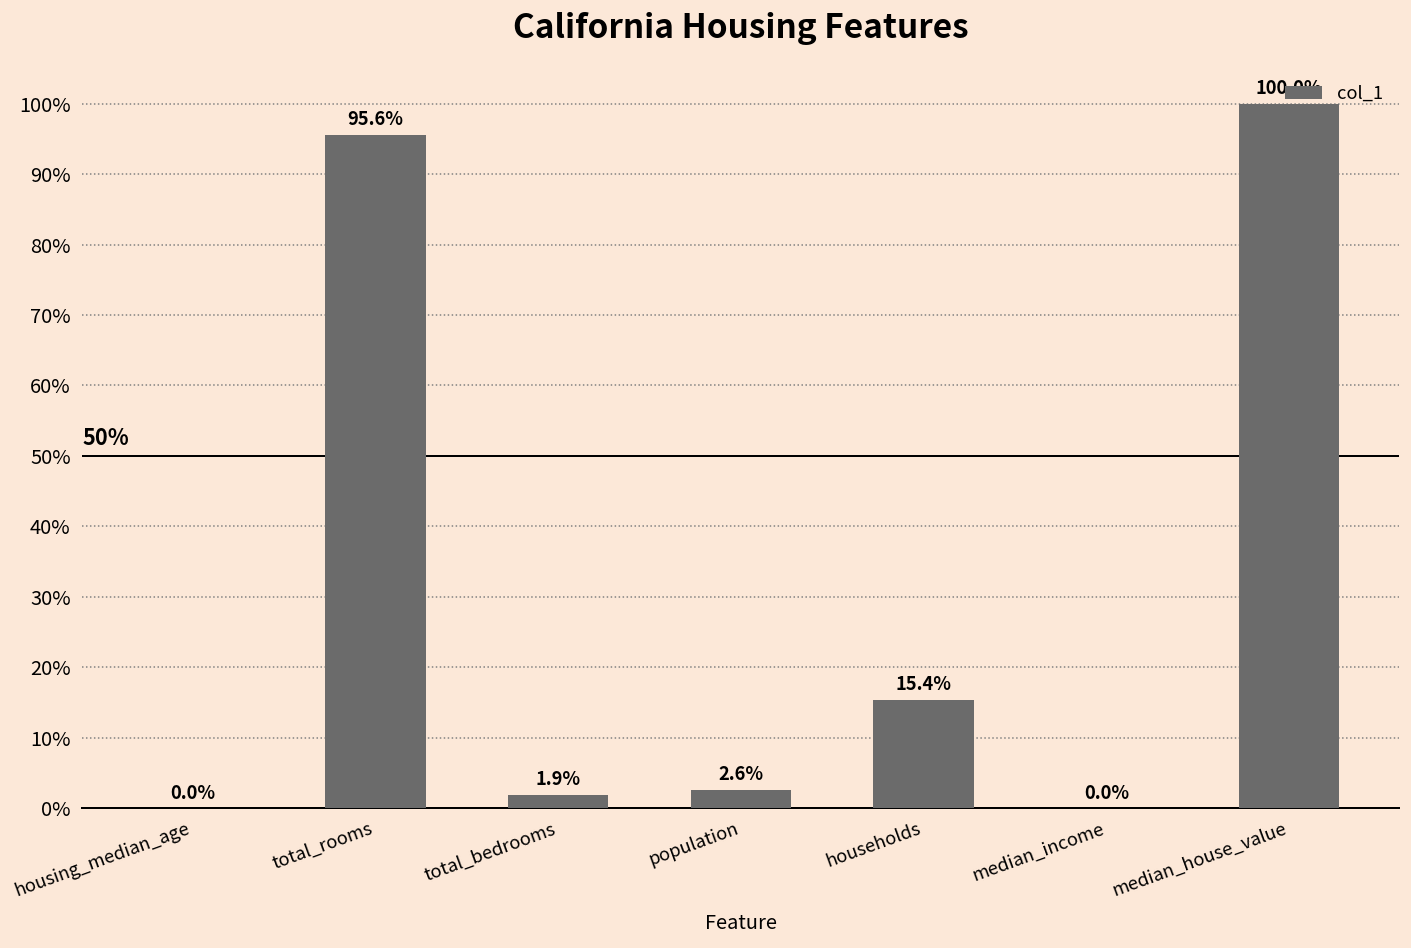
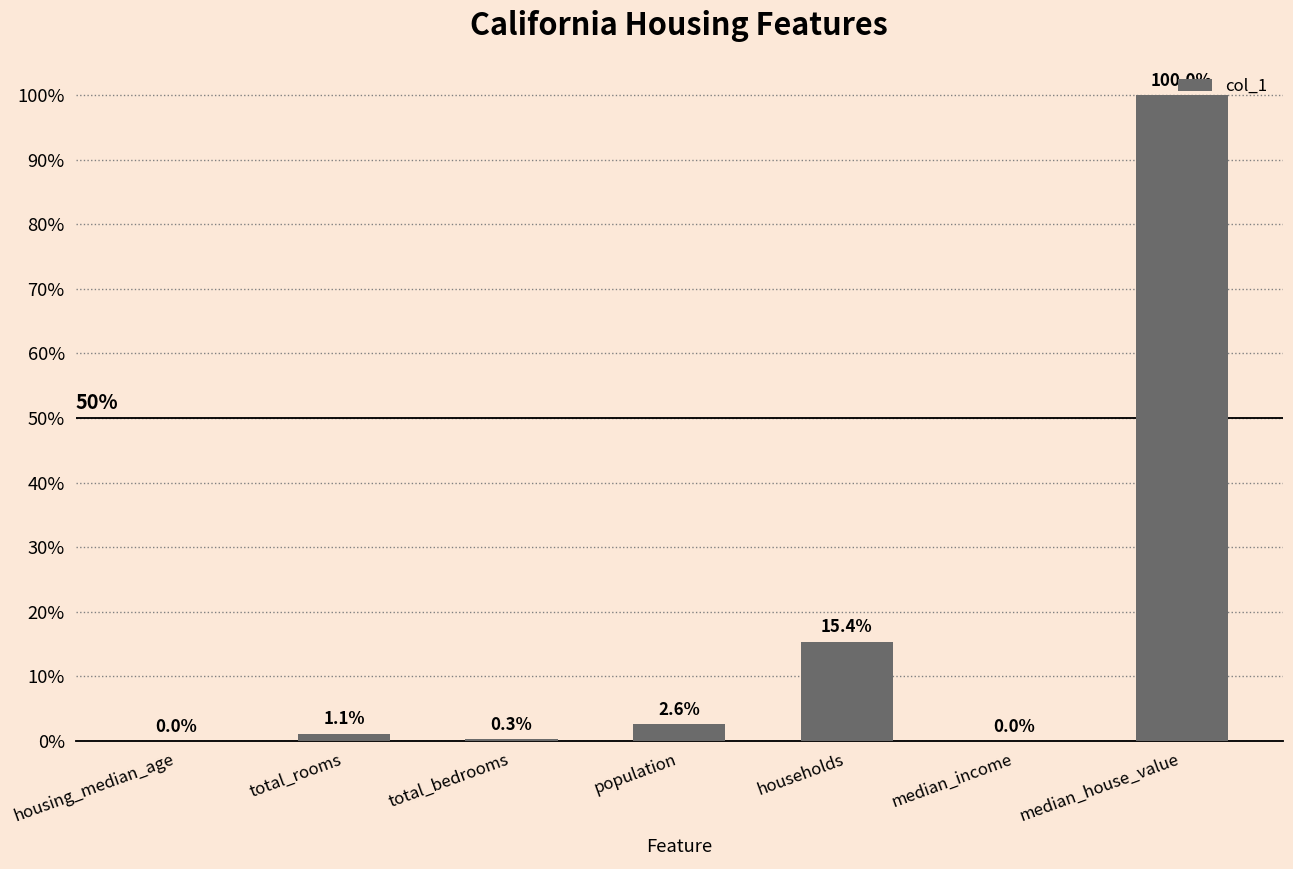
total_rooms: 95.6% -> 1.1%
total_bedrooms: 1.9% -> 0.3%
